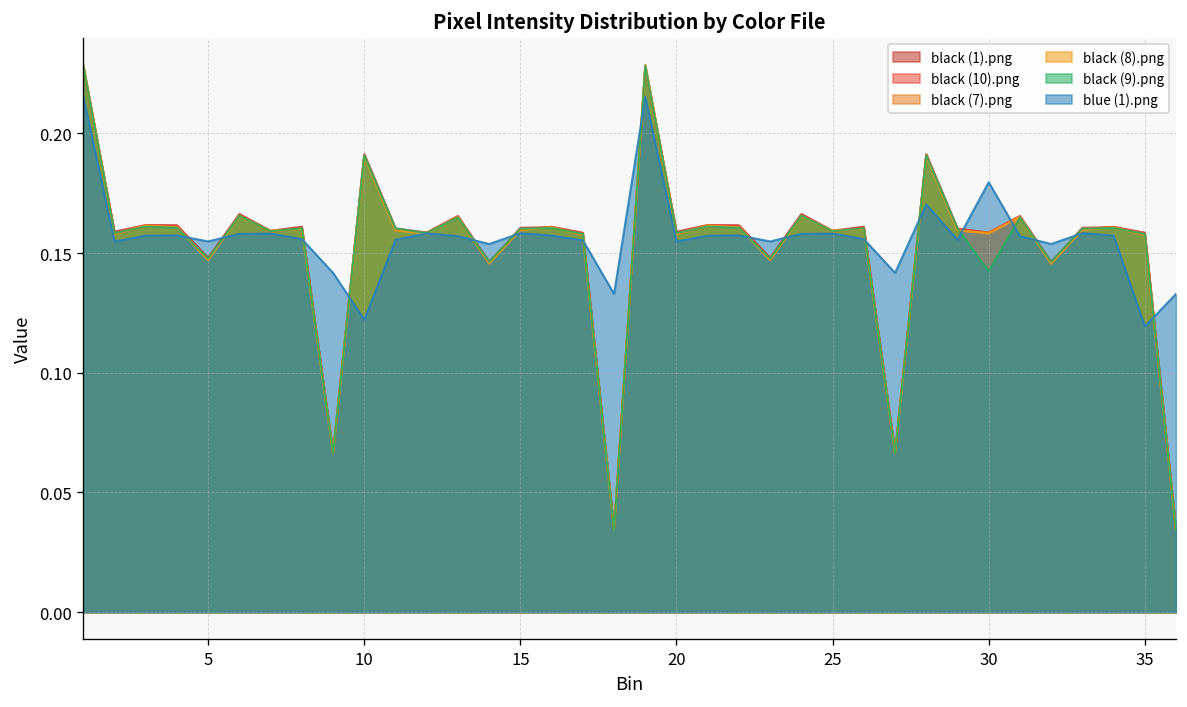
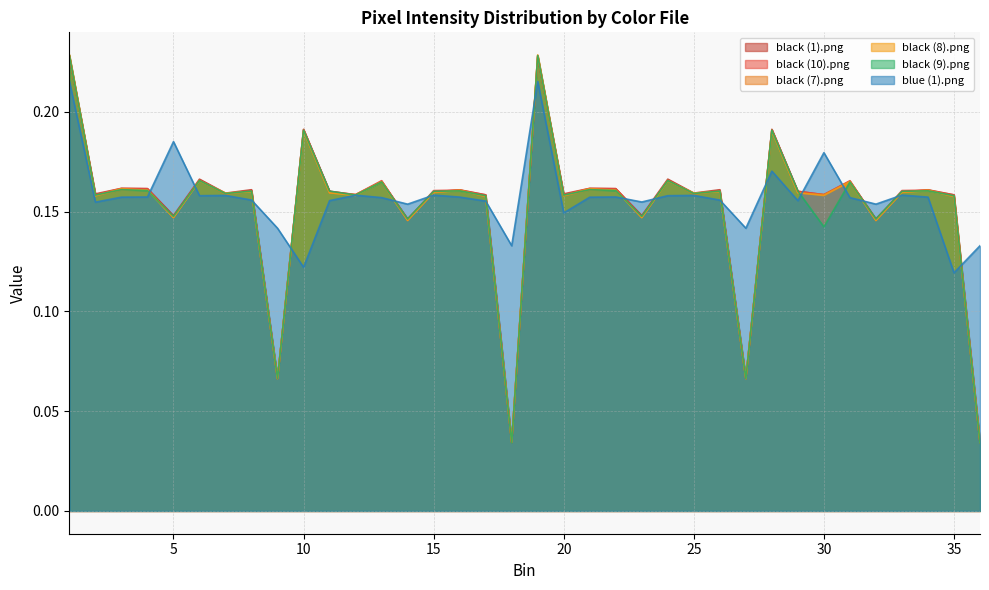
blue (1).png, 5: 0.155 -> 0.185
blue (1).png, 20: 0.155 -> 0.149
